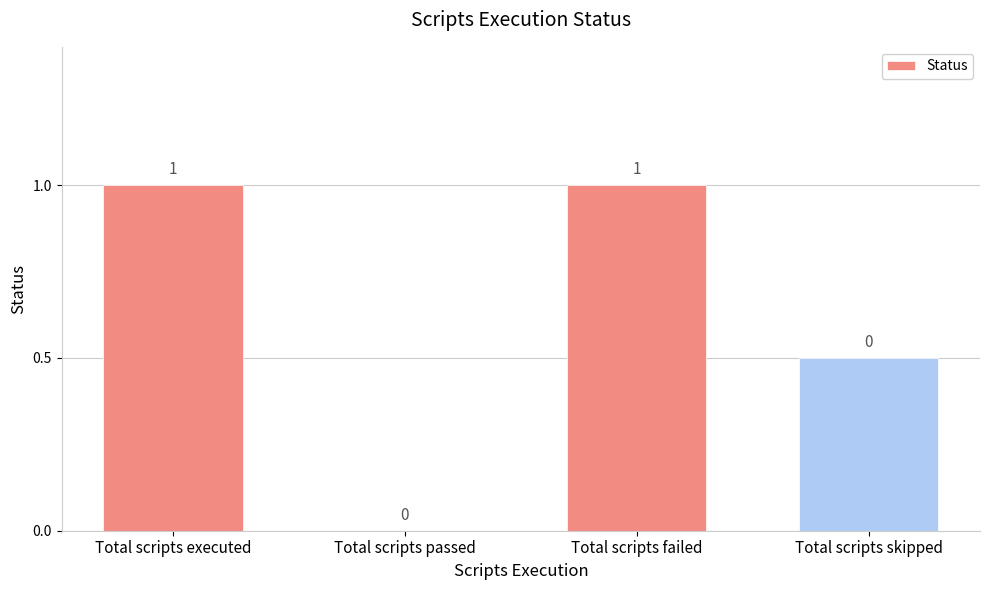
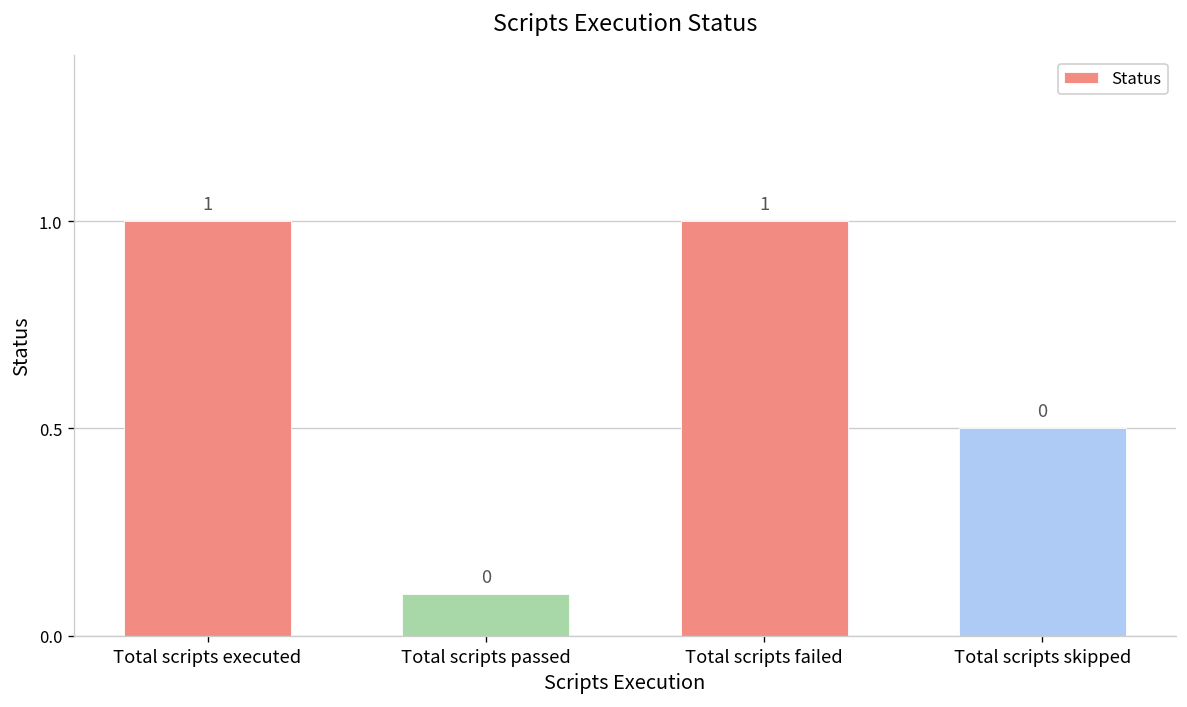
Total scripts passed: 0.0 -> 0.1
